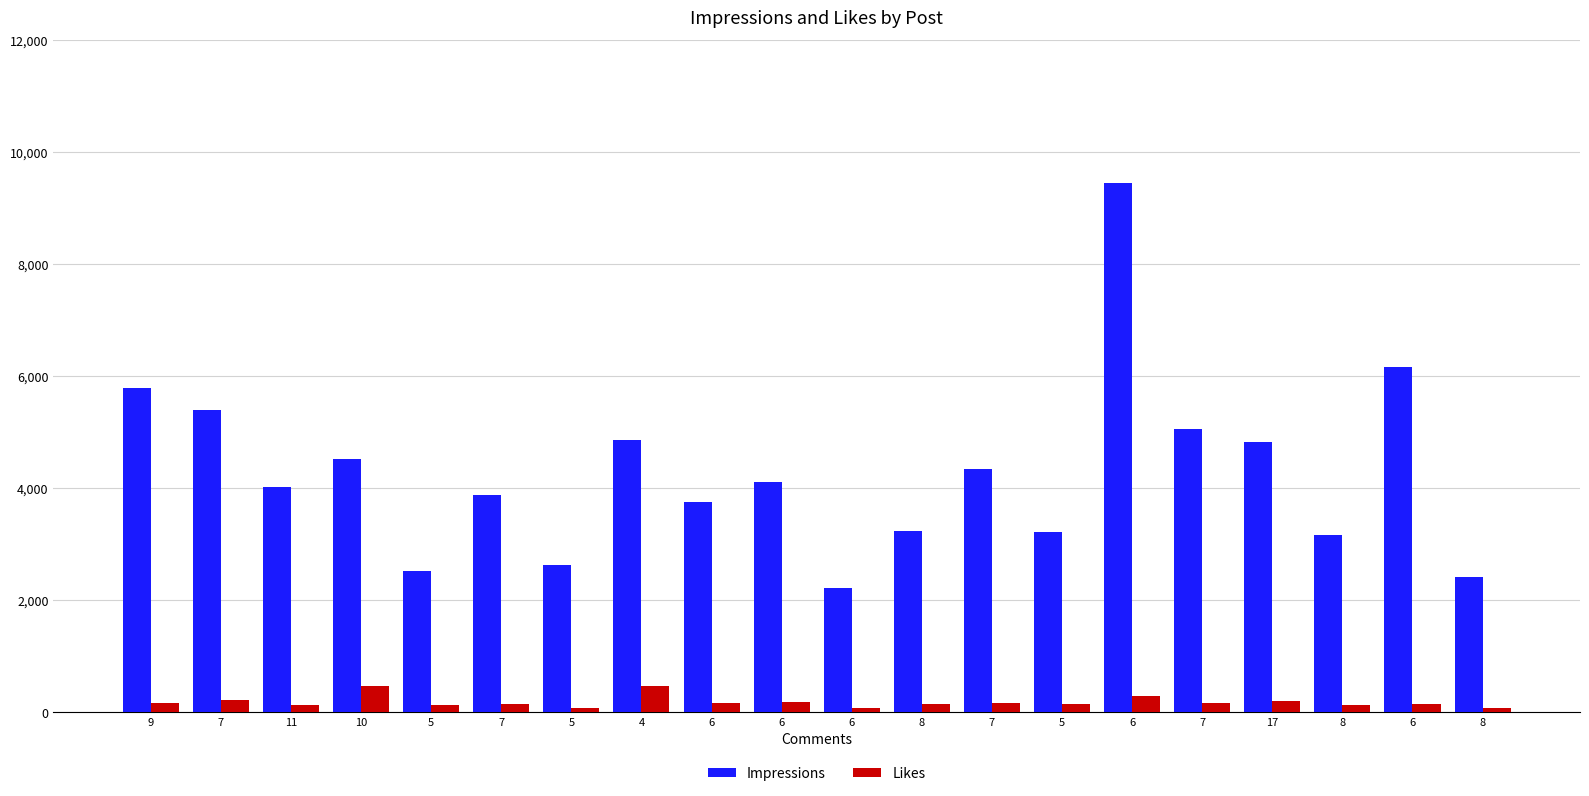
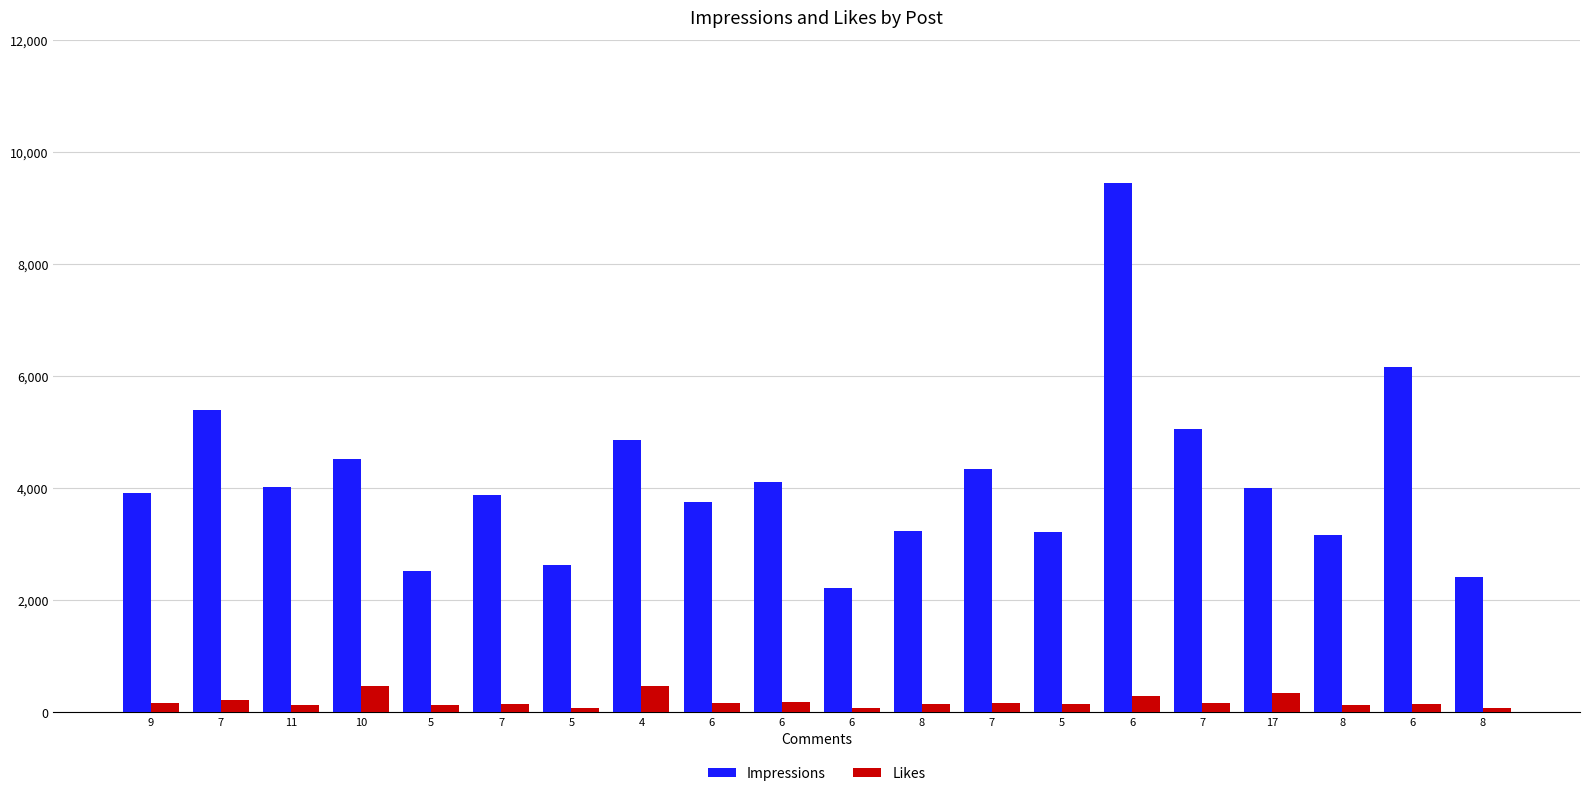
Impressions, 9: 5,800 -> 3,900
Impressions, 17: 4,800 -> 4,000
Likes, 17: 200 -> 400
